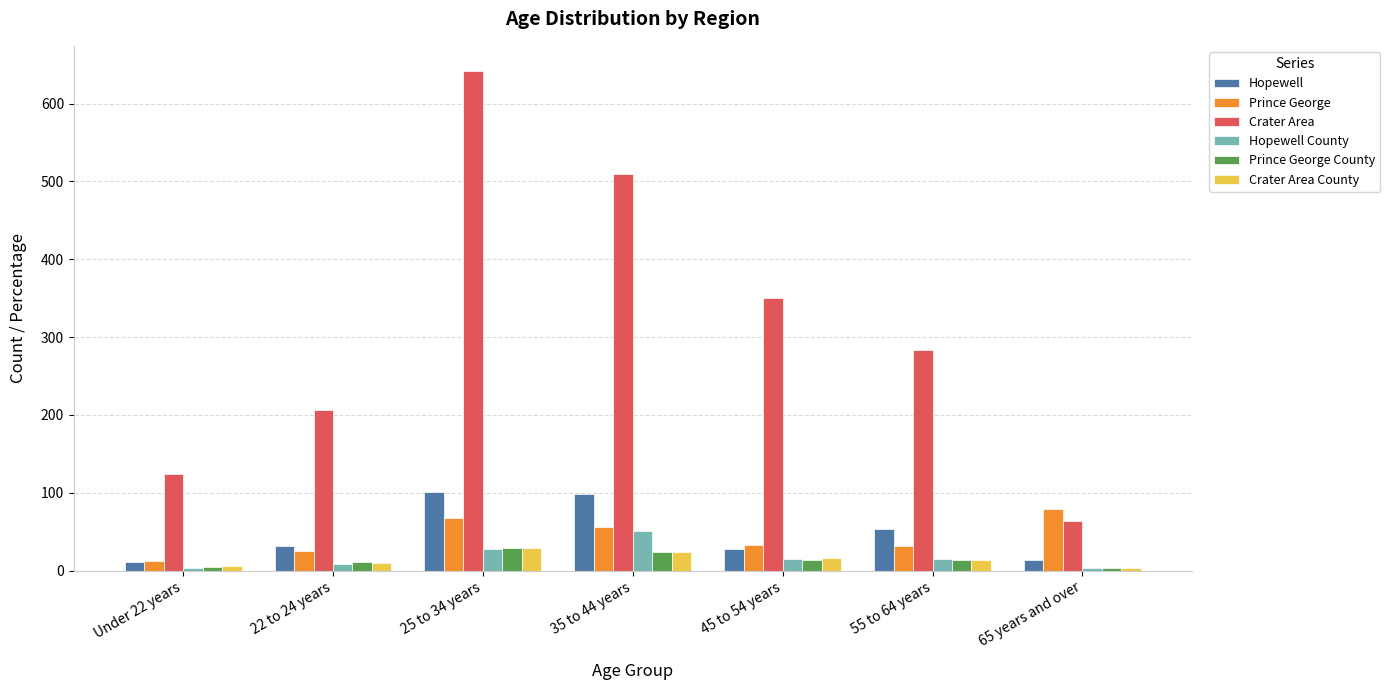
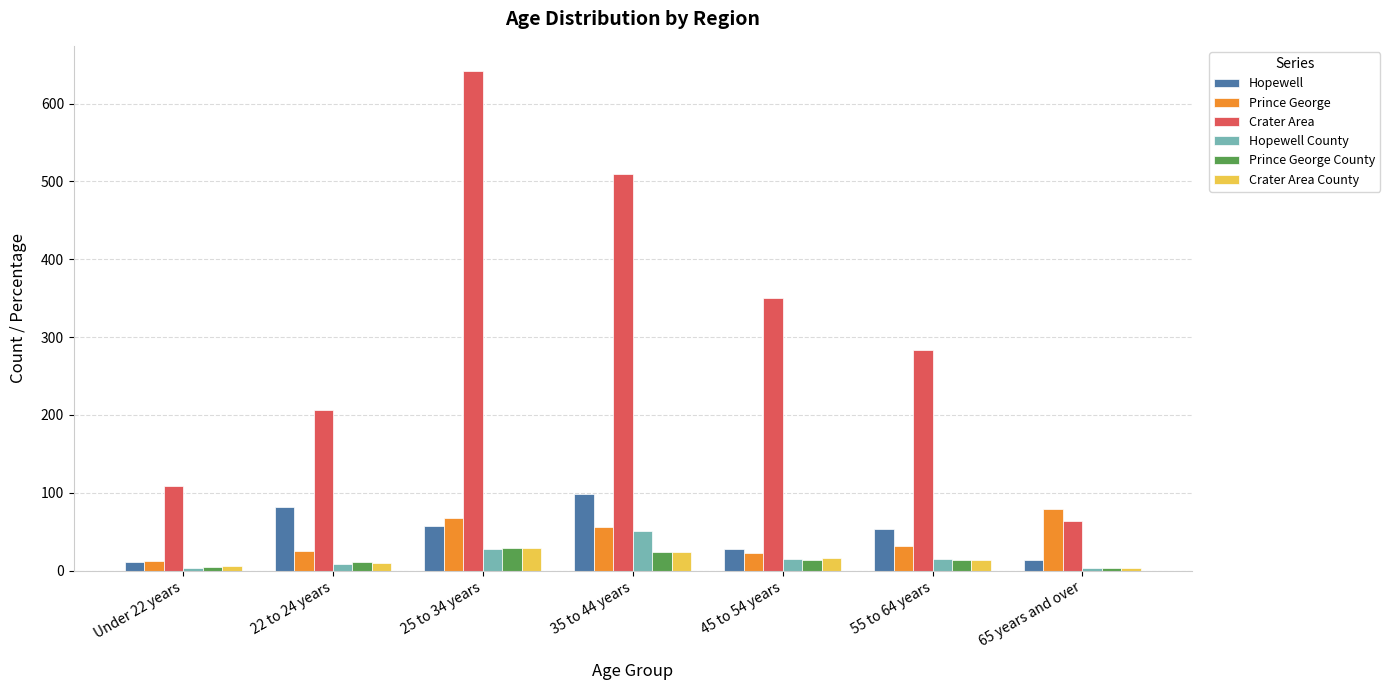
Crater Area, Under 22 years: 120 -> 110
Hopewell, 22 to 24 years: 30 -> 80
Hopewell, 25 to 34 years: 100 -> 60
Prince George, 45 to 54 years: 30 -> 20
